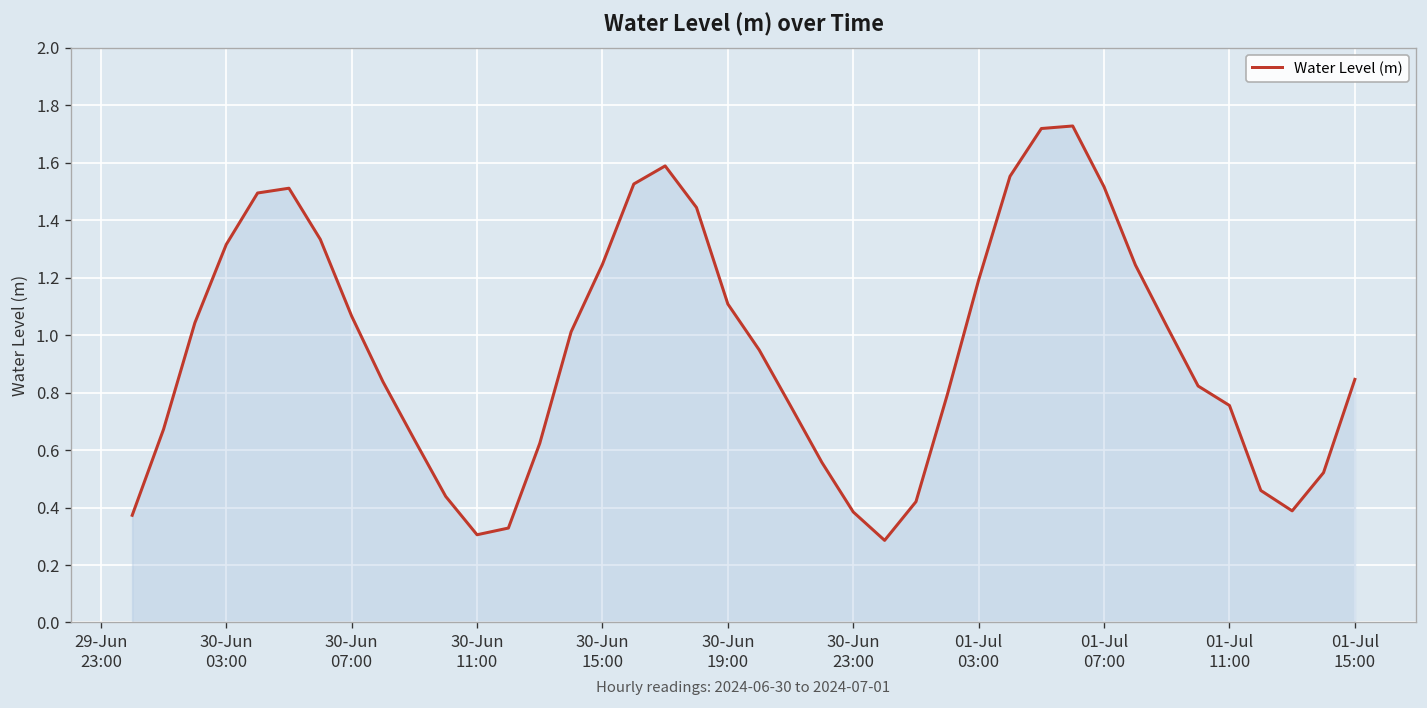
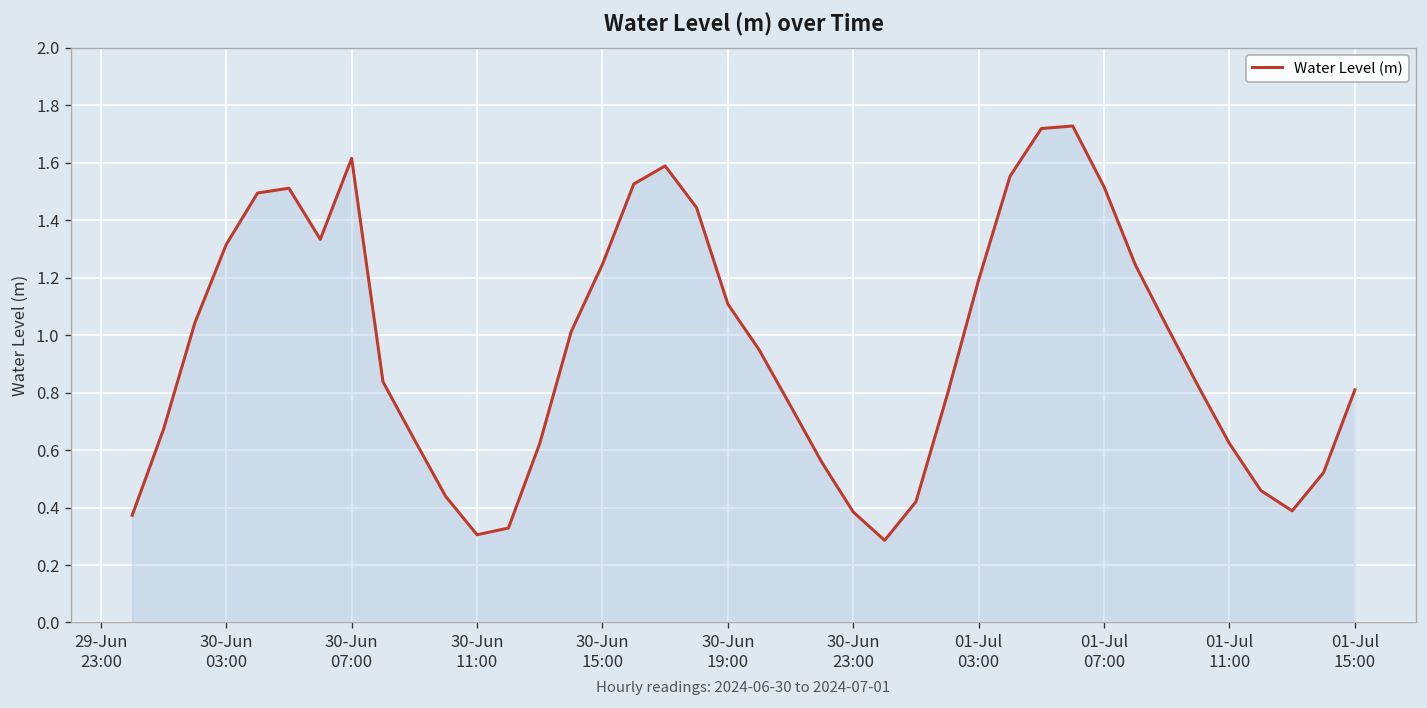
30-Jun 07:00: 1.07 -> 1.61
01-Jul 11:00: 0.76 -> 0.62
01-Jul 15:00: 0.85 -> 0.81
